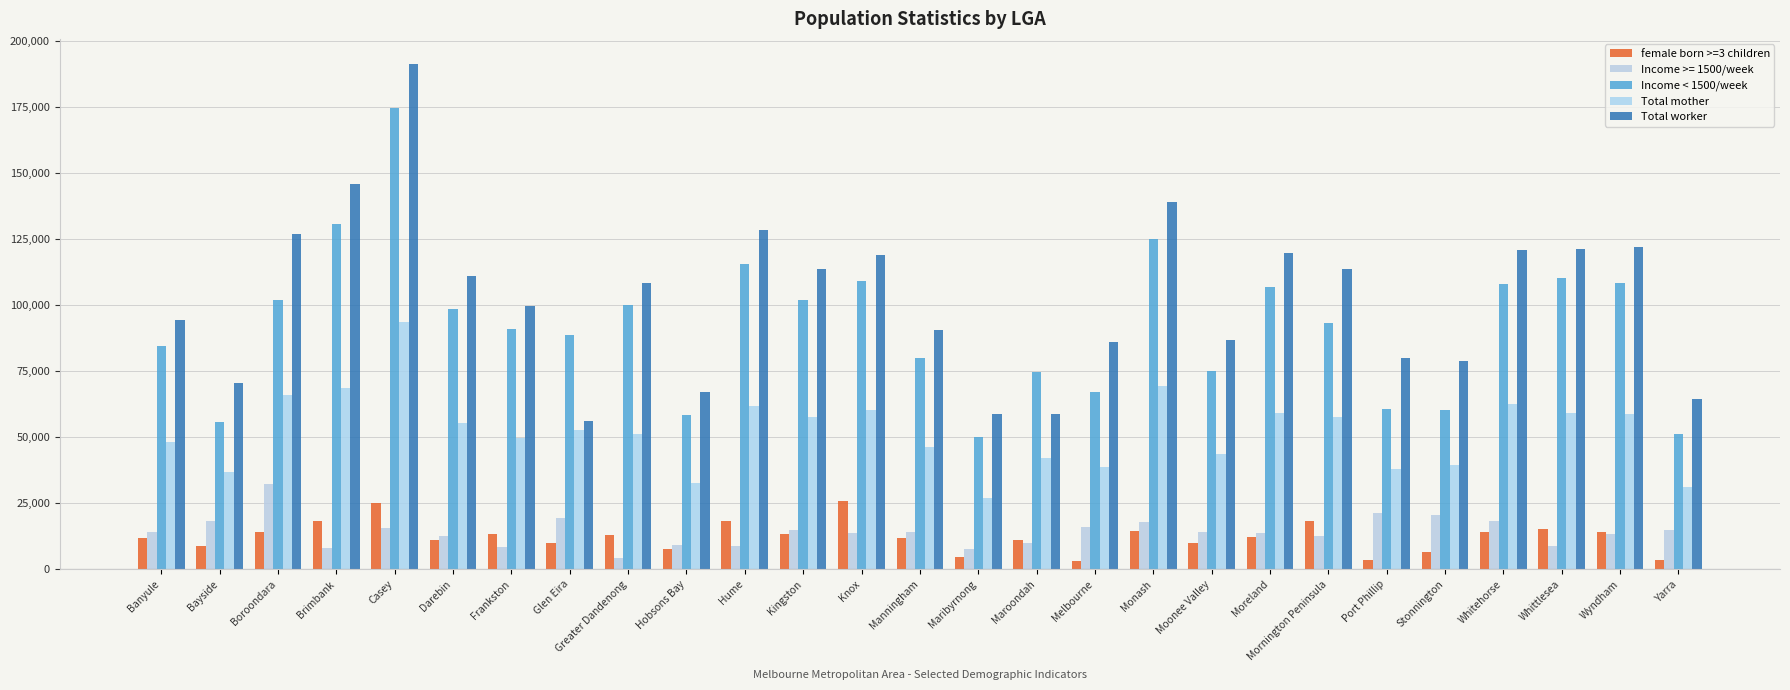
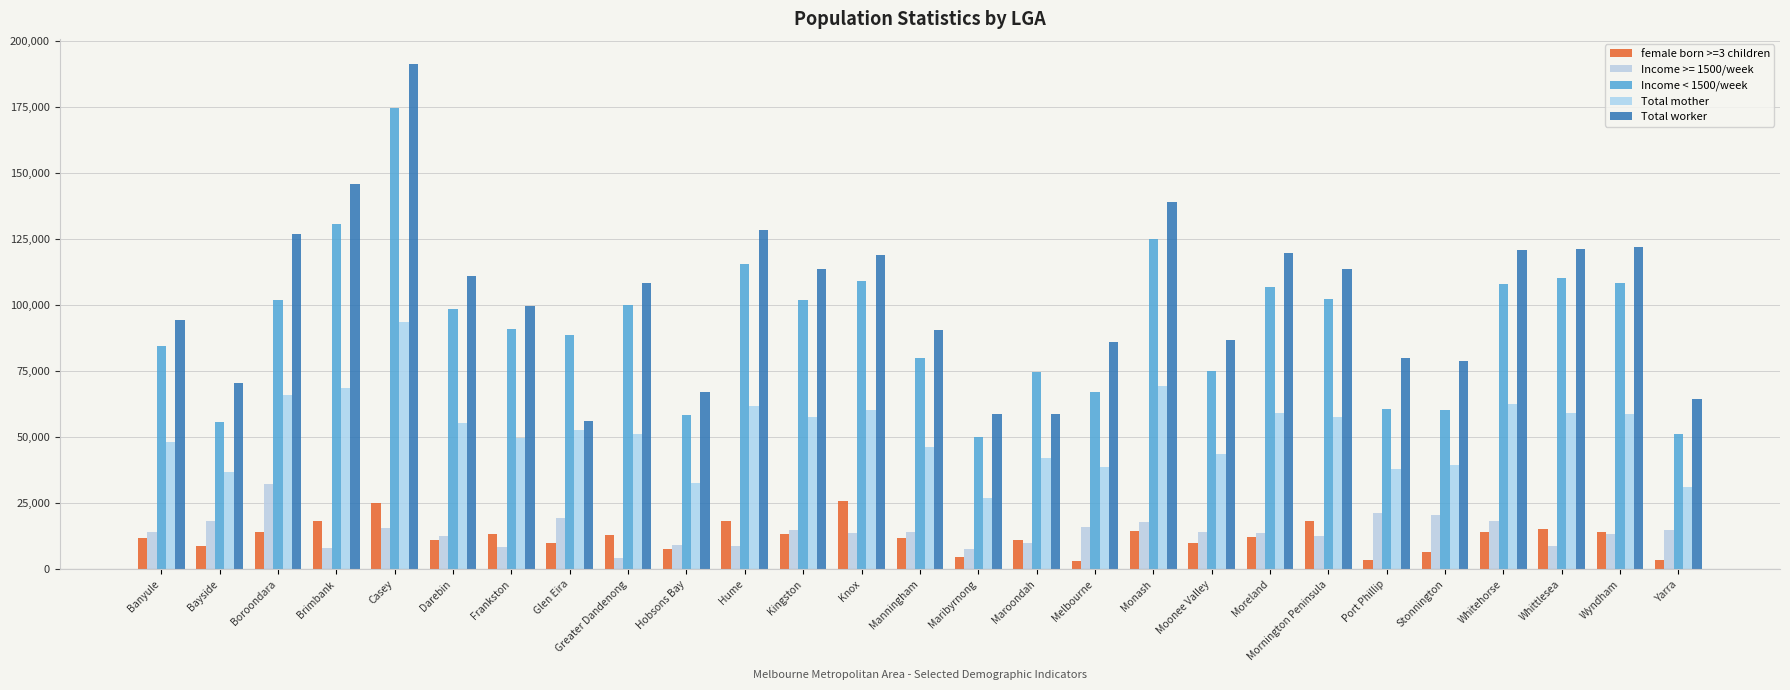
Income < 1500/week, Mornington Peninsula: 93,000 -> 103,000
